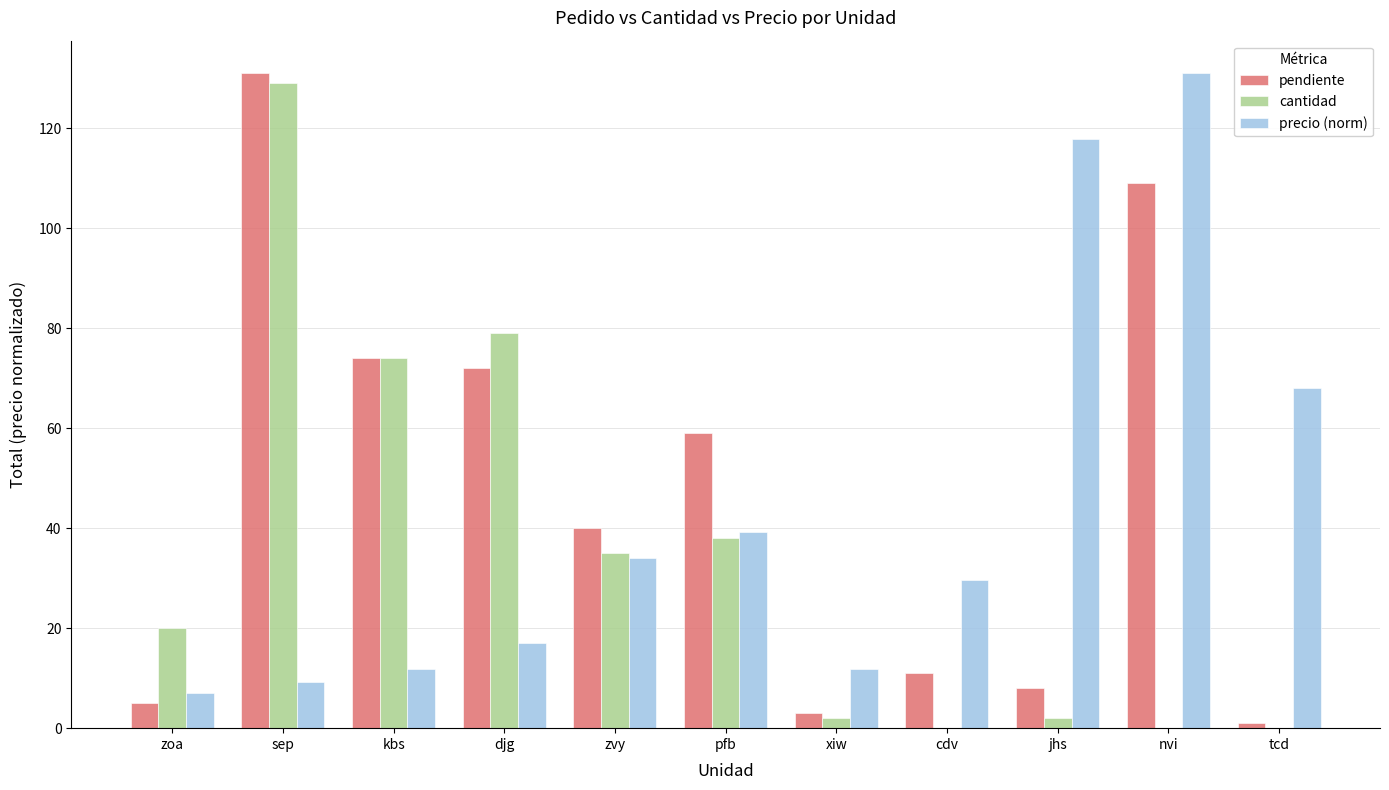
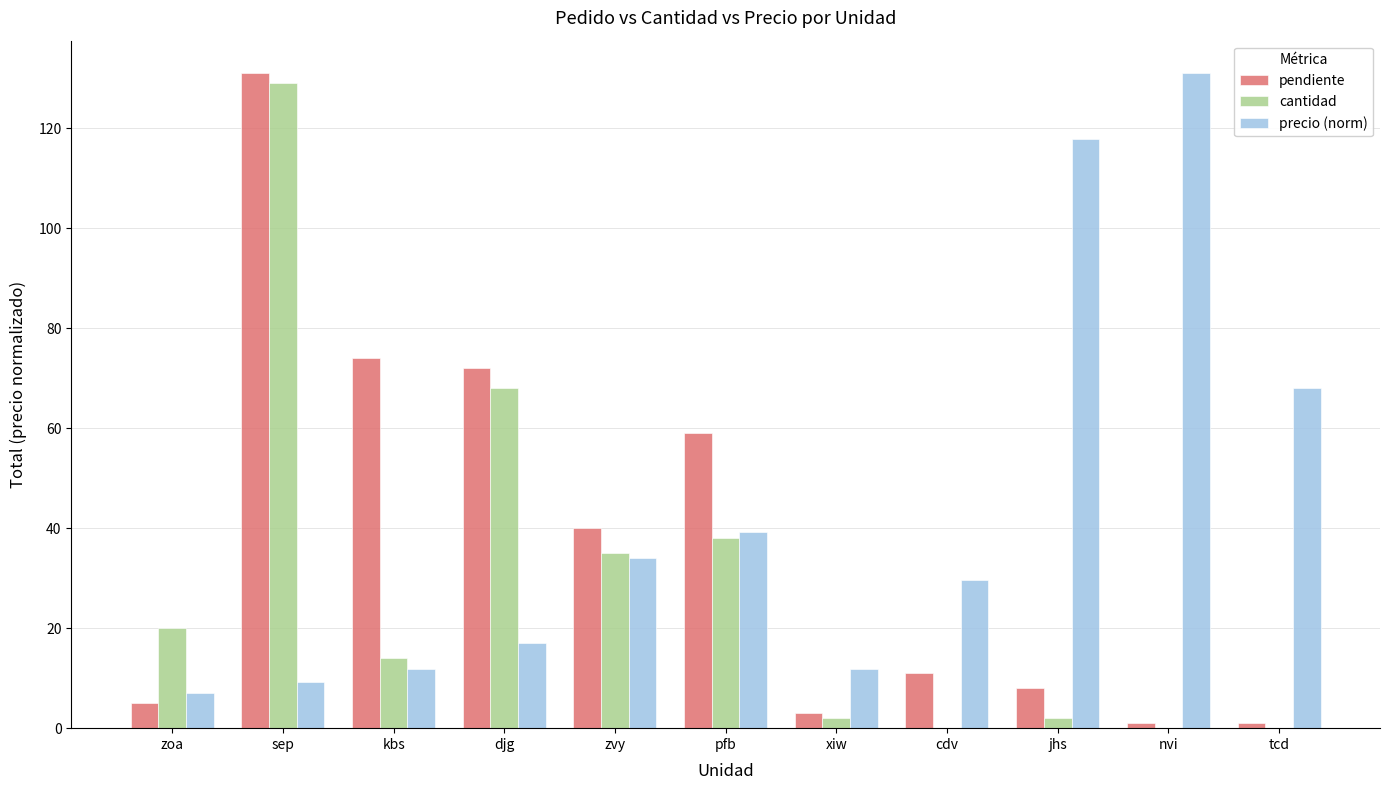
cantidad, kbs: 74 -> 14
cantidad, djg: 79 -> 68
pendiente, nvi: 109 -> 1
